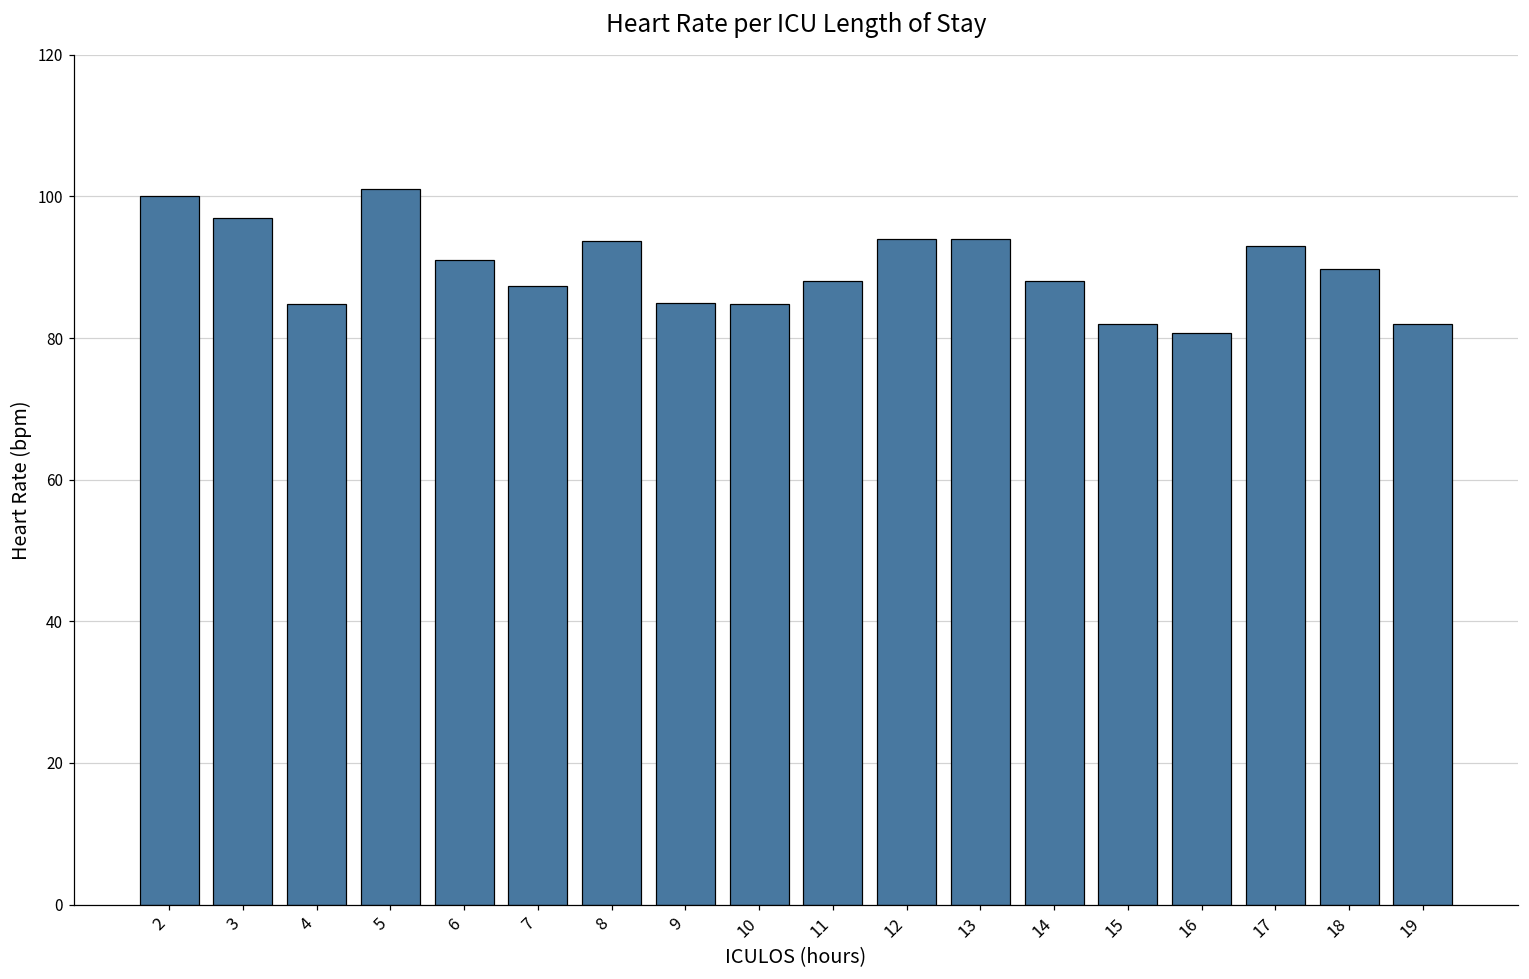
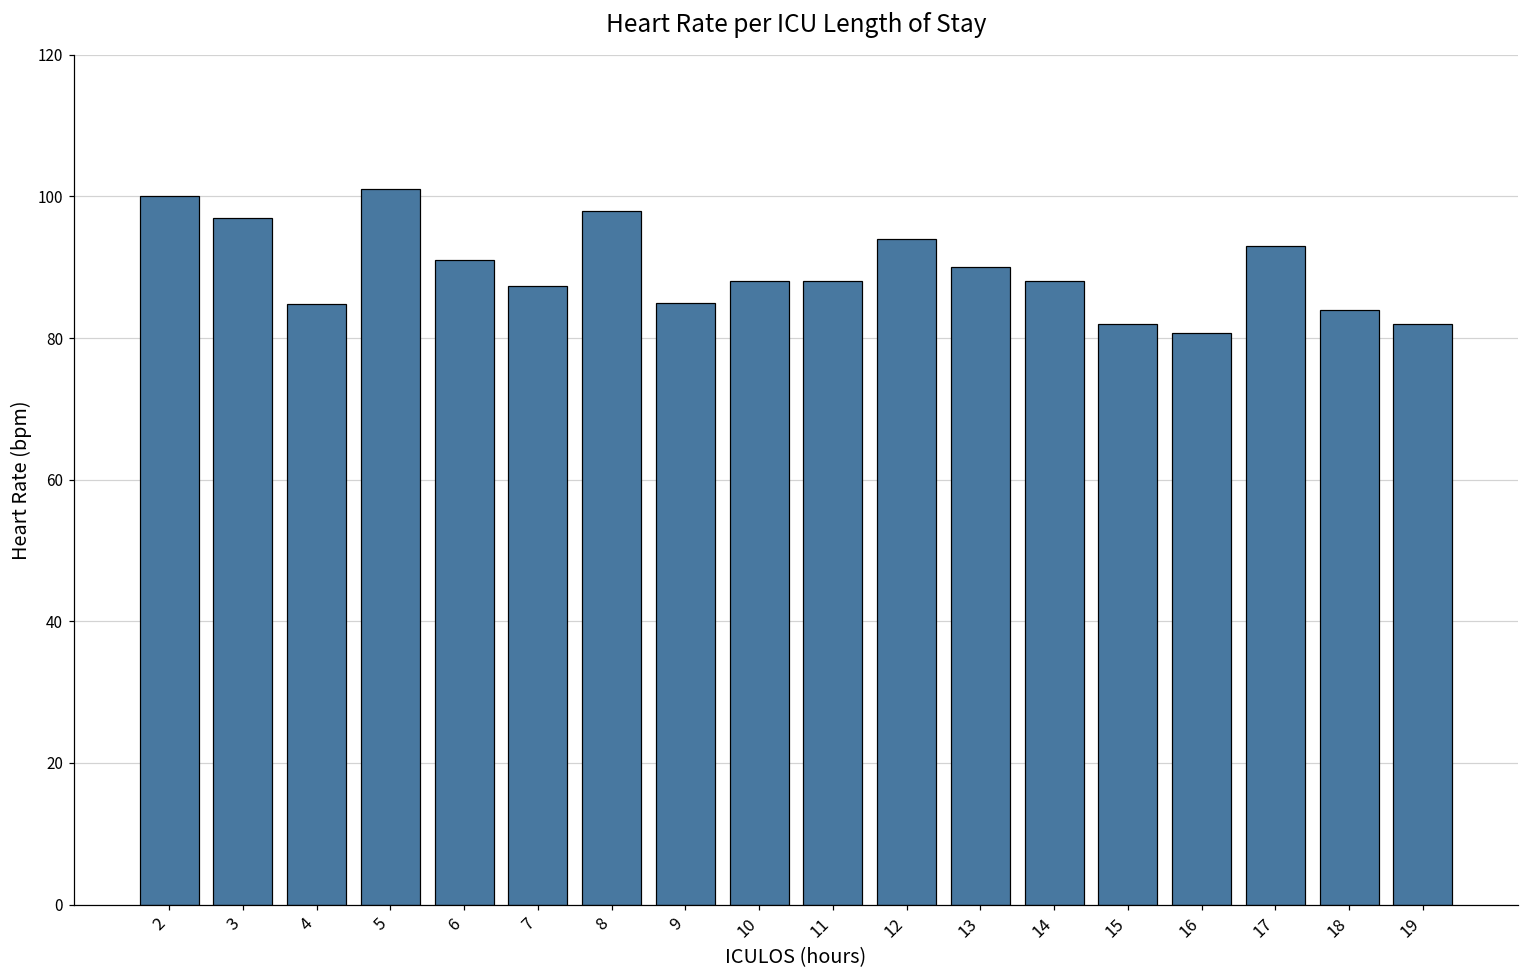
8: 94 -> 98
10: 85 -> 88
13: 94 -> 90
18: 90 -> 84
